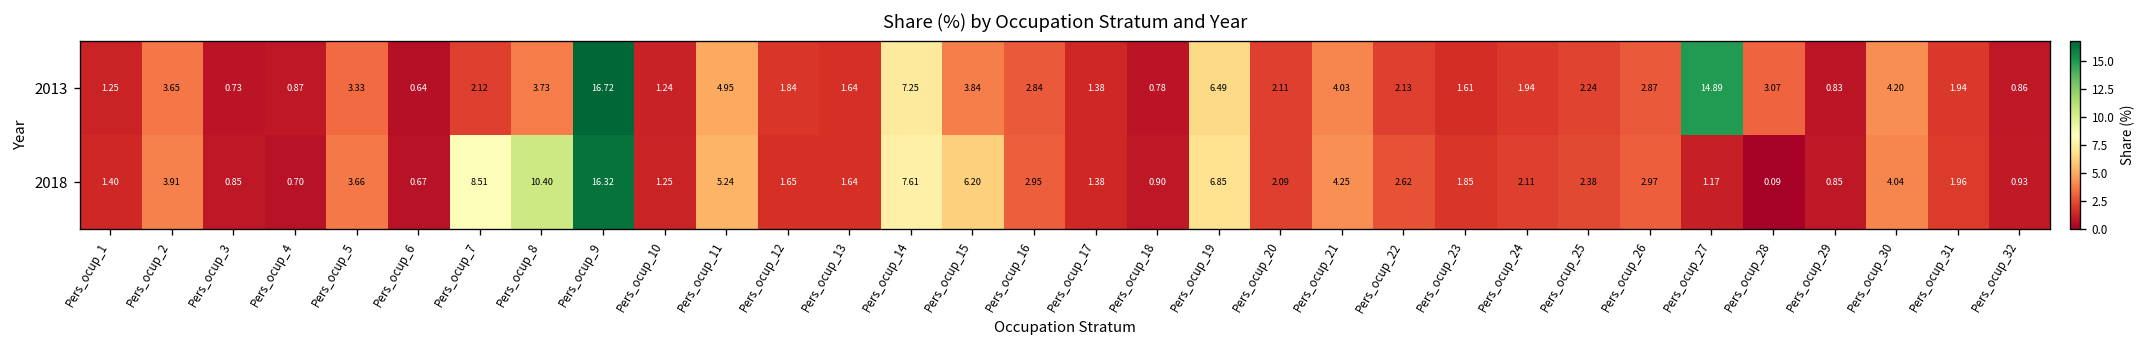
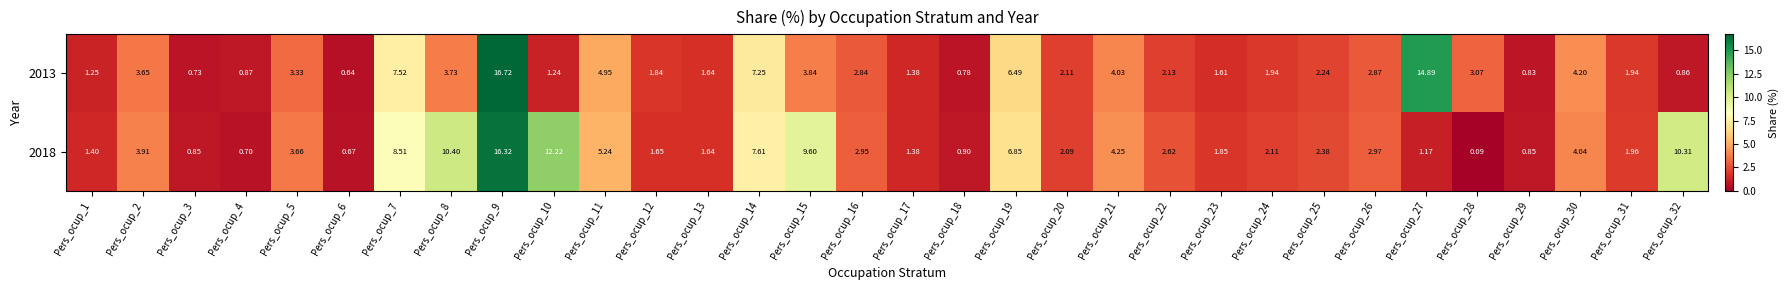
2013, Pers_ocup_7: 2.12 -> 7.52
2018, Pers_ocup_10: 1.25 -> 12.22
2018, Pers_ocup_15: 6.20 -> 9.60
2018, Pers_ocup_32: 0.93 -> 10.31
